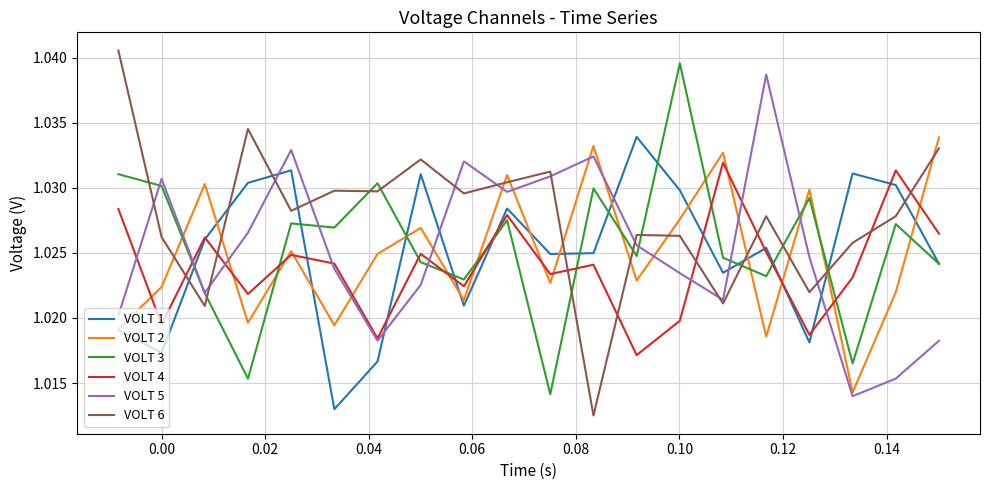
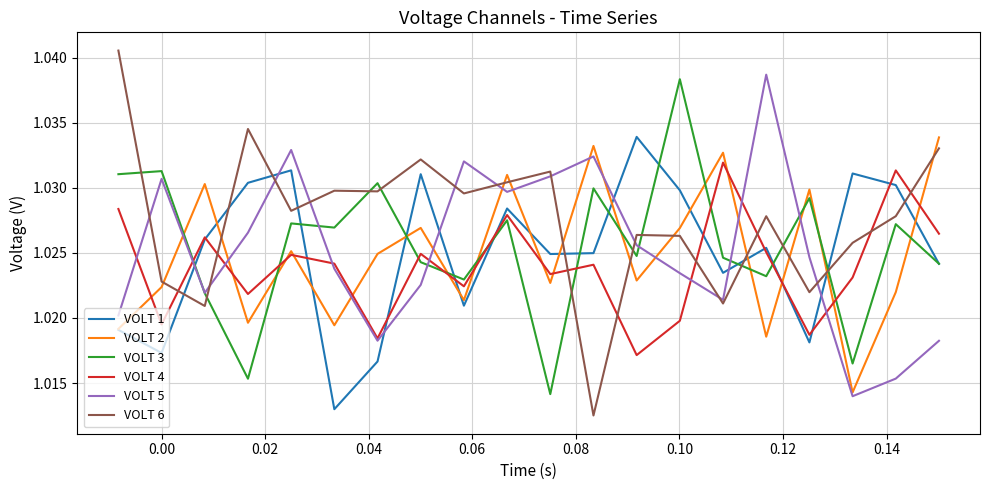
VOLT 3, 0.00: 1.0301 -> 1.0313
VOLT 6, 0.00: 1.0262 -> 1.0228
VOLT 2, 0.10: 1.0276 -> 1.0269
VOLT 3, 0.10: 1.0396 -> 1.0383
